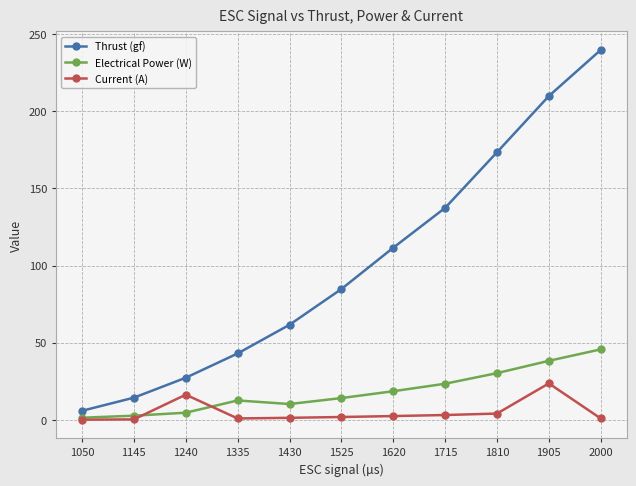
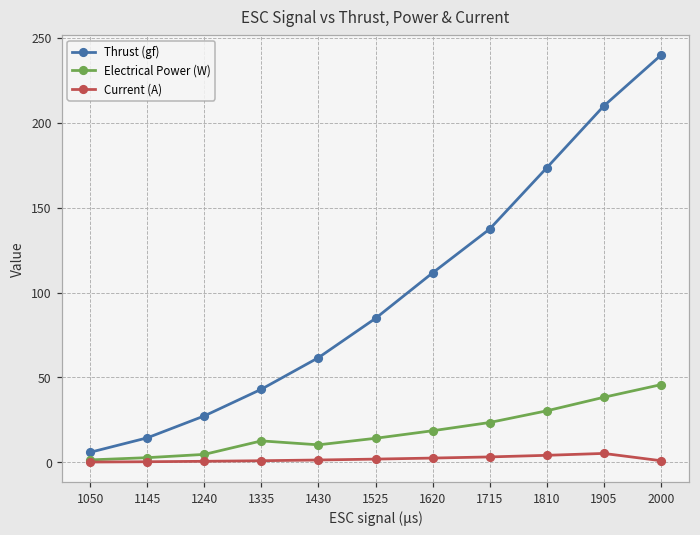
Current (A), 1240: 16 -> 1
Current (A), 1905: 24 -> 5
